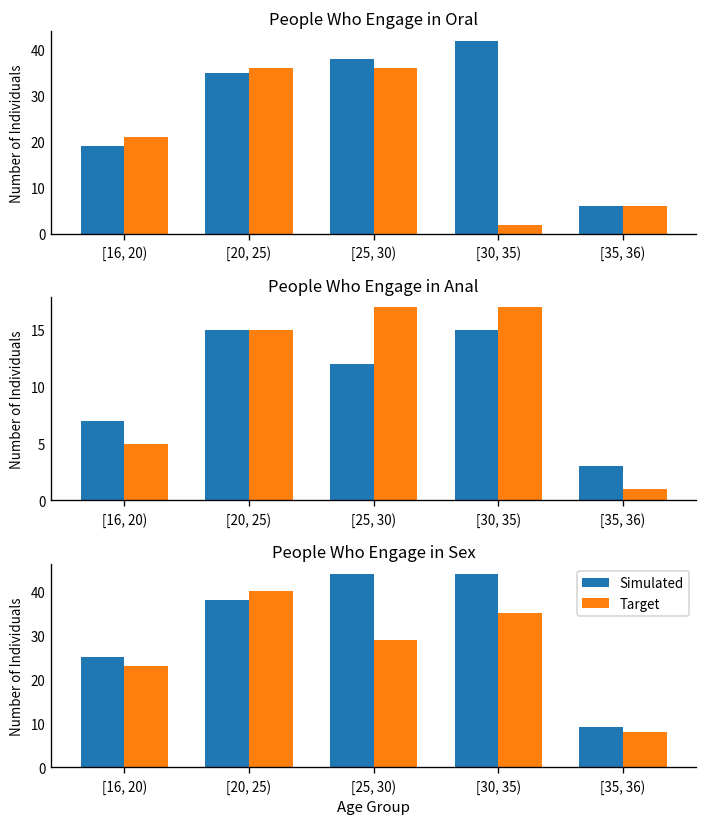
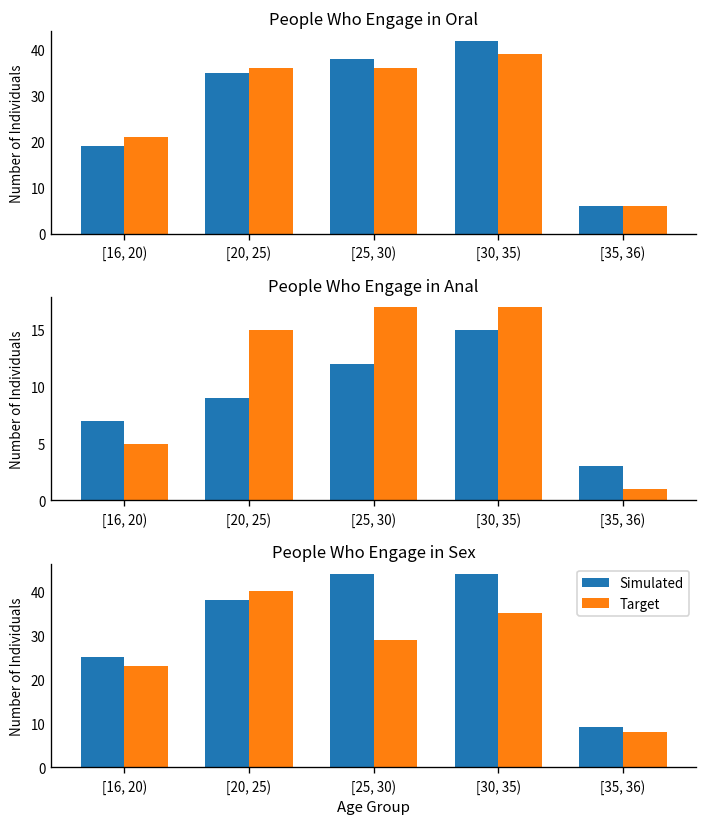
People Who Engage in Oral, Target, [30, 35): 2 -> 39
People Who Engage in Anal, Simulated, [20, 25): 15 -> 9
